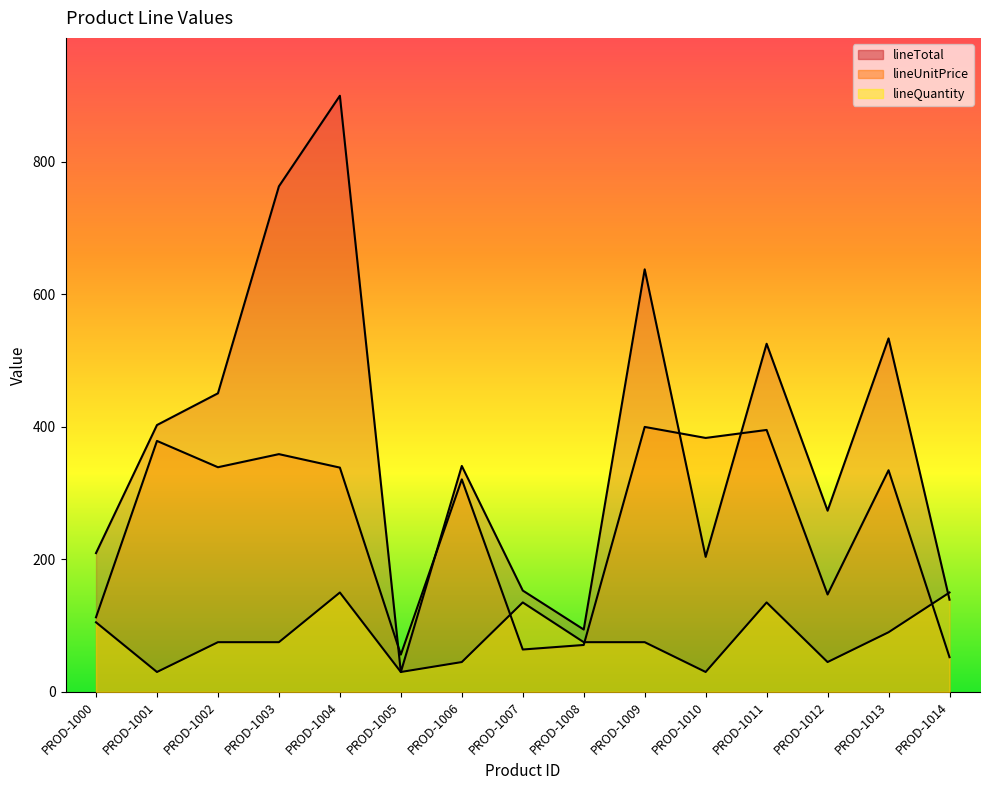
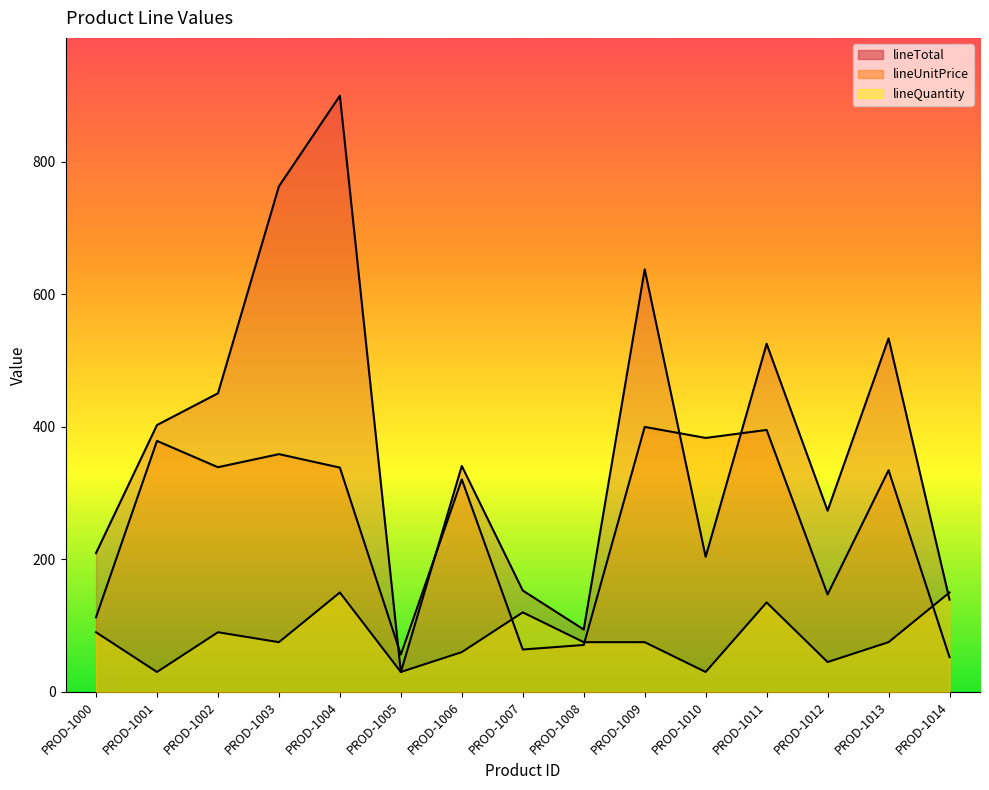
lineQuantity, PROD-1000: 110 -> 90
lineQuantity, PROD-1002: 80 -> 90
lineQuantity, PROD-1006: 50 -> 60
lineQuantity, PROD-1007: 140 -> 120
lineQuantity, PROD-1013: 90 -> 80
